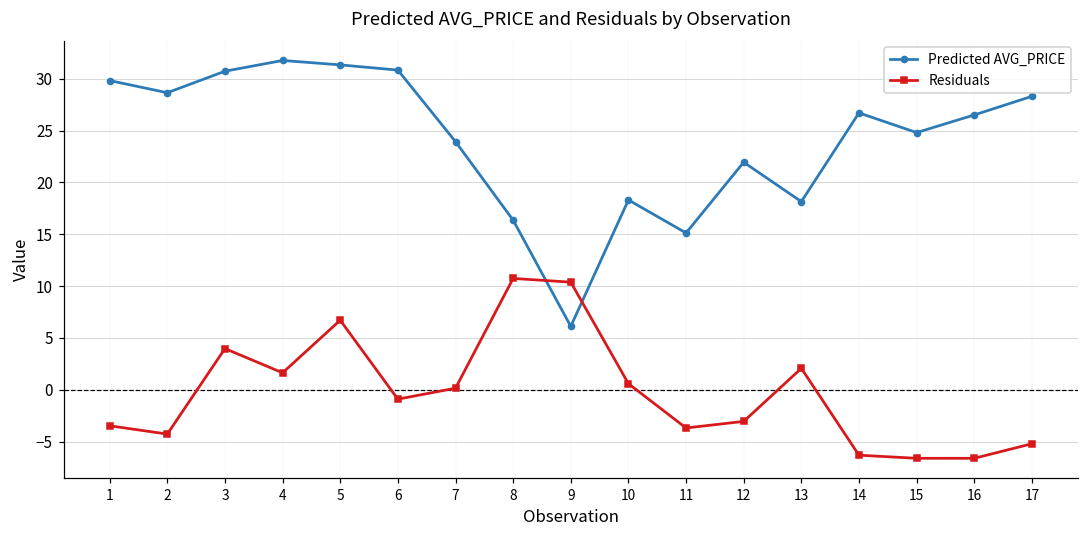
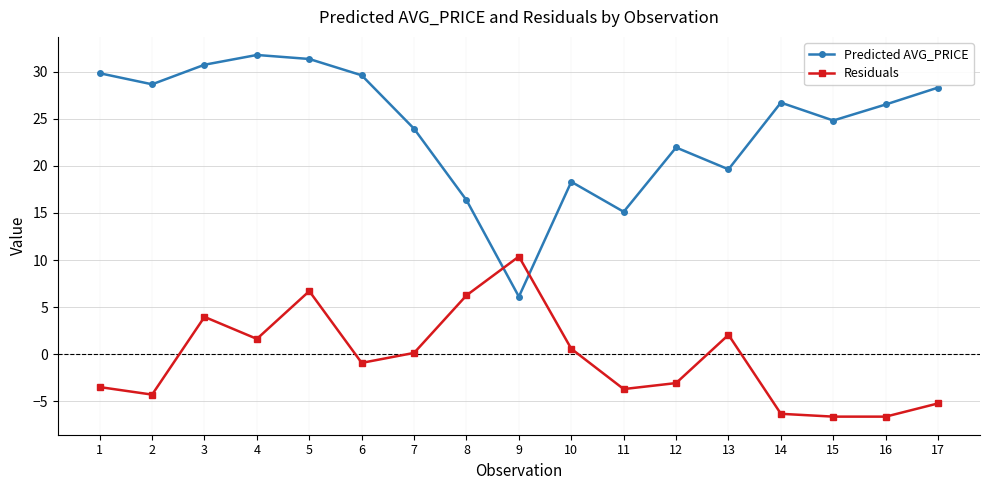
Predicted AVG_PRICE, 6: 31 -> 30
Residuals, 8: 11 -> 6
Predicted AVG_PRICE, 13: 18 -> 20
